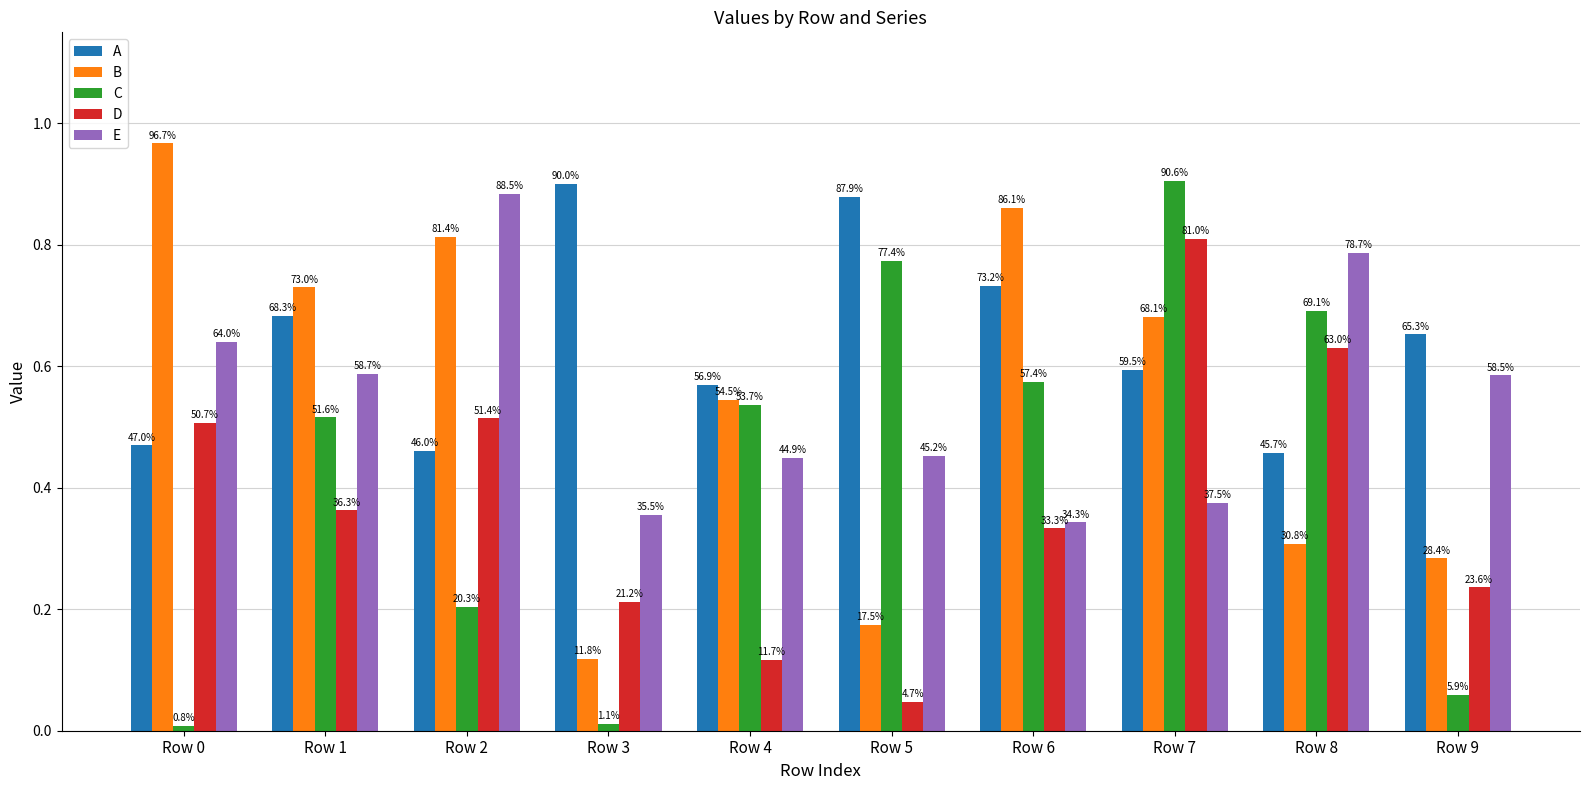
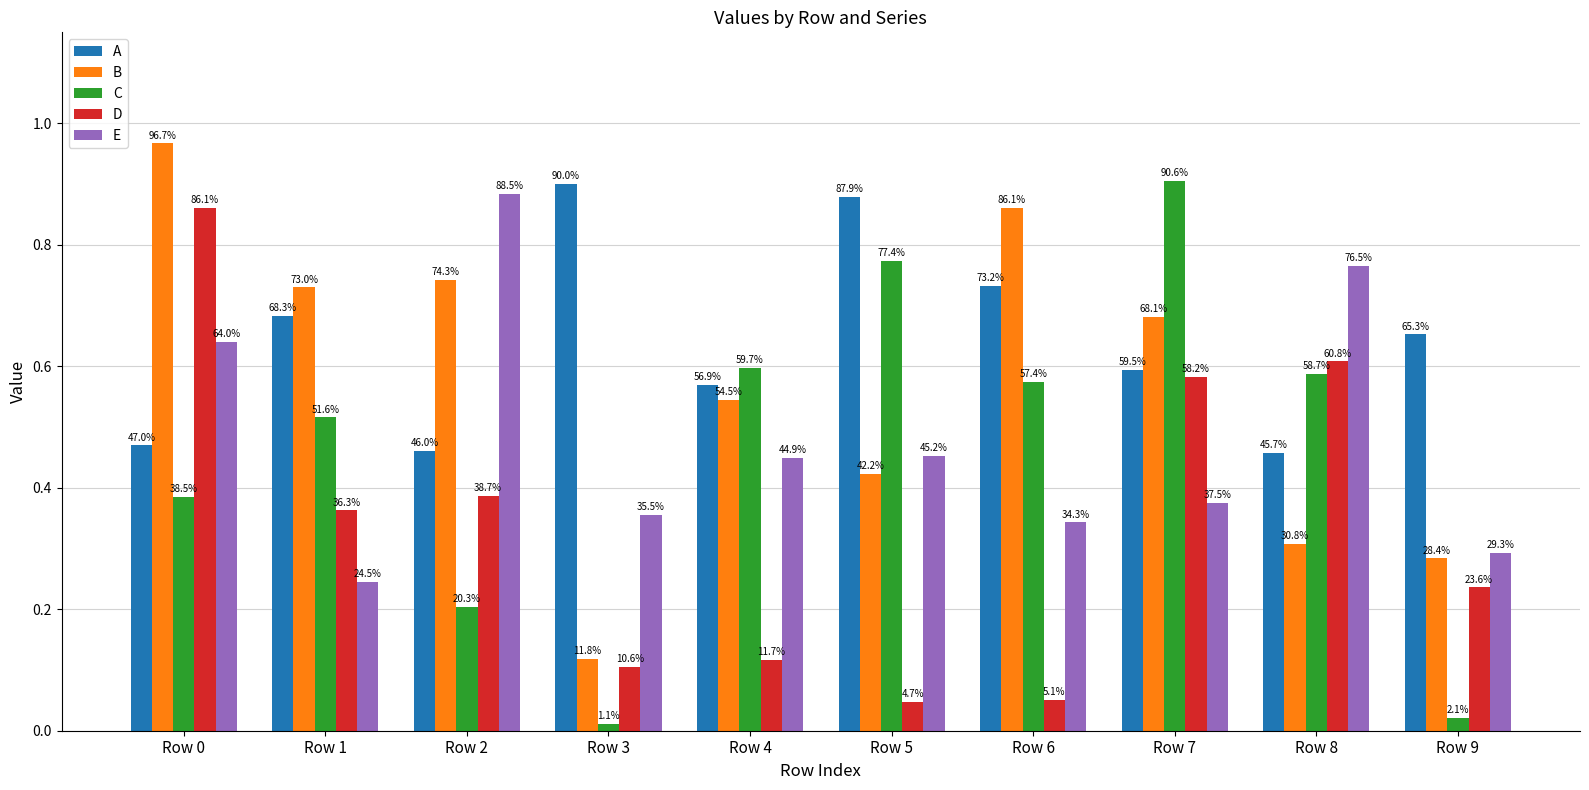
C, Row 0: 0.8% -> 38.5%
D, Row 0: 50.7% -> 86.1%
E, Row 1: 58.7% -> 24.5%
B, Row 2: 81.4% -> 74.3%
D, Row 2: 51.4% -> 38.7%
D, Row 3: 21.2% -> 10.6%
C, Row 4: 53.7% -> 59.7%
B, Row 5: 17.5% -> 42.2%
D, Row 6: 33.3% -> 5.1%
D, Row 7: 81.0% -> 58.2%
C, Row 8: 69.1% -> 58.7%
D, Row 8: 63.0% -> 60.8%
E, Row 8: 78.7% -> 76.5%
C, Row 9: 5.9% -> 2.1%
E, Row 9: 58.5% -> 29.3%
